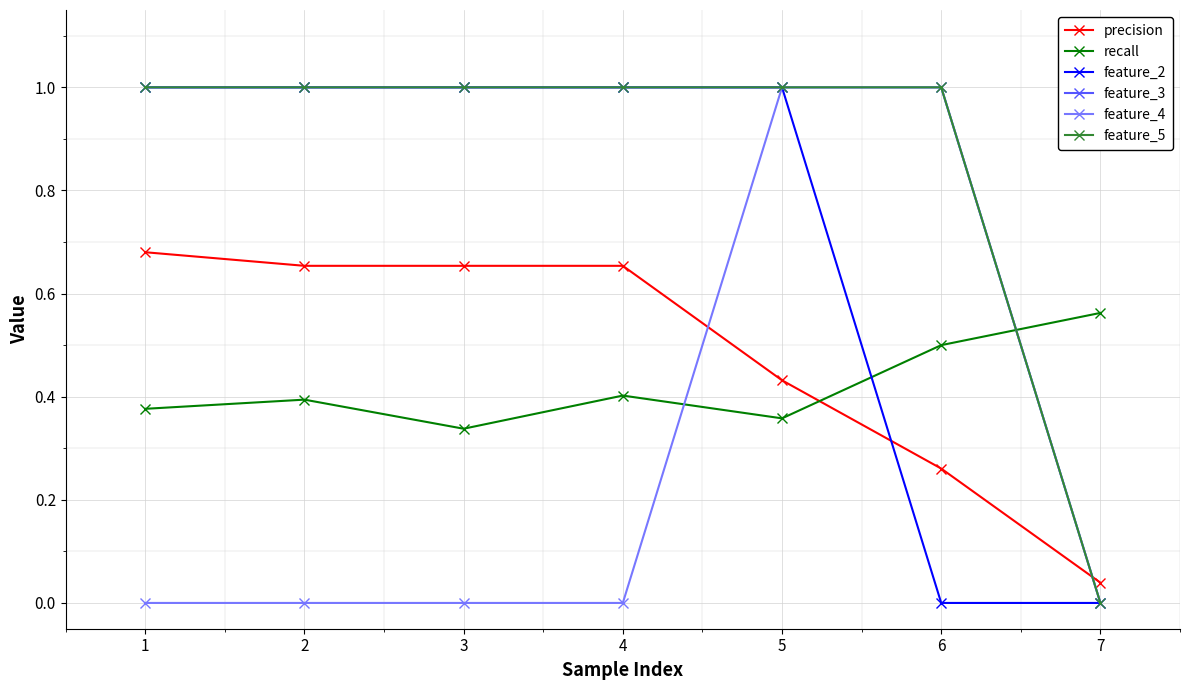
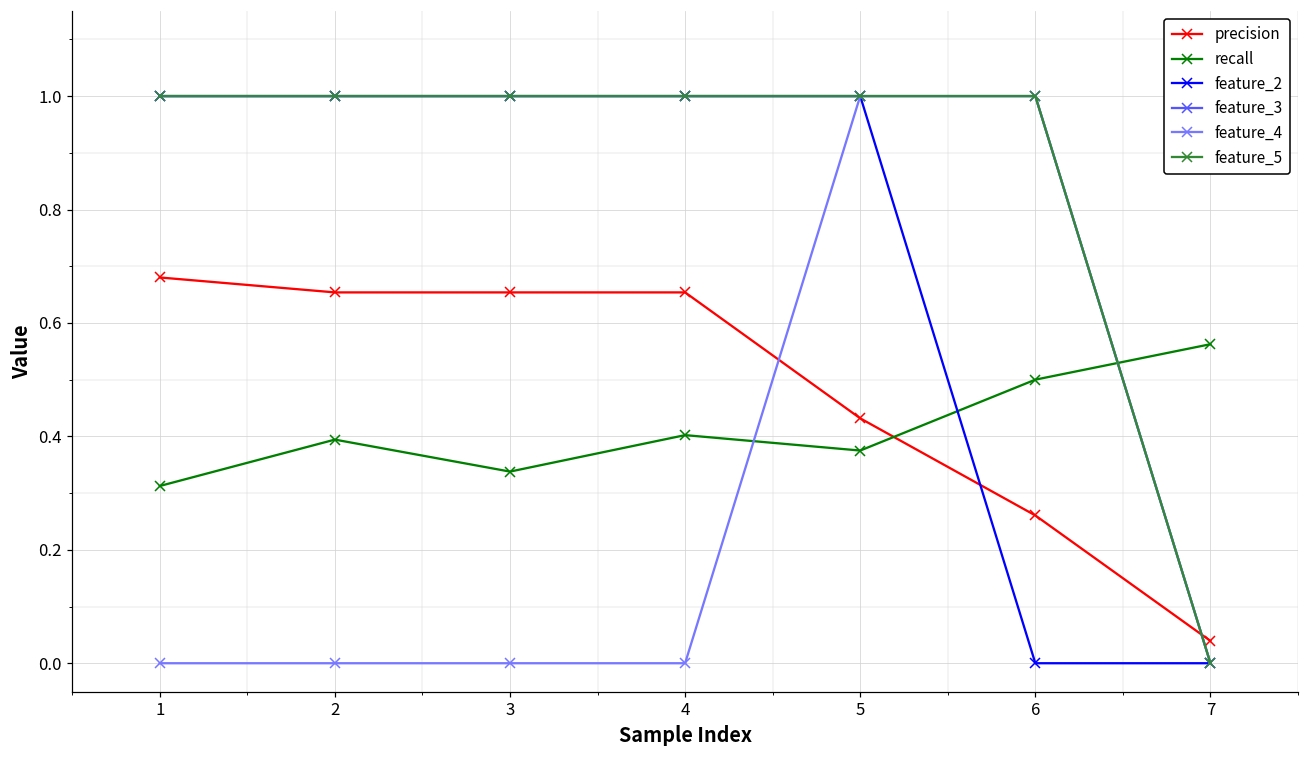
recall, 1: 0.38 -> 0.31
recall, 5: 0.36 -> 0.38
